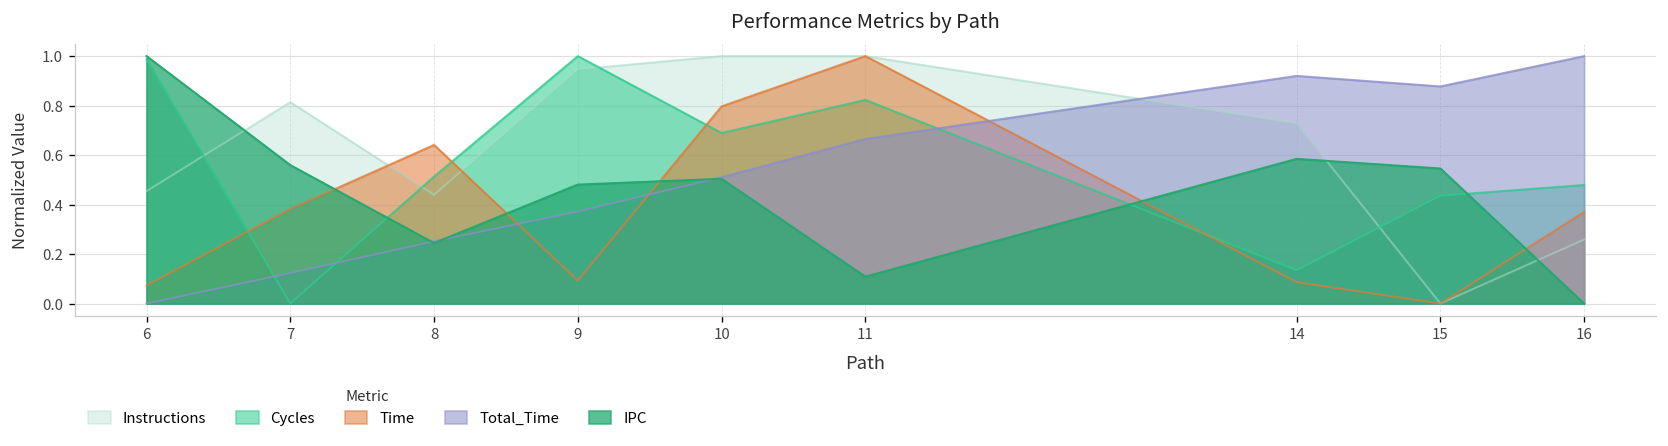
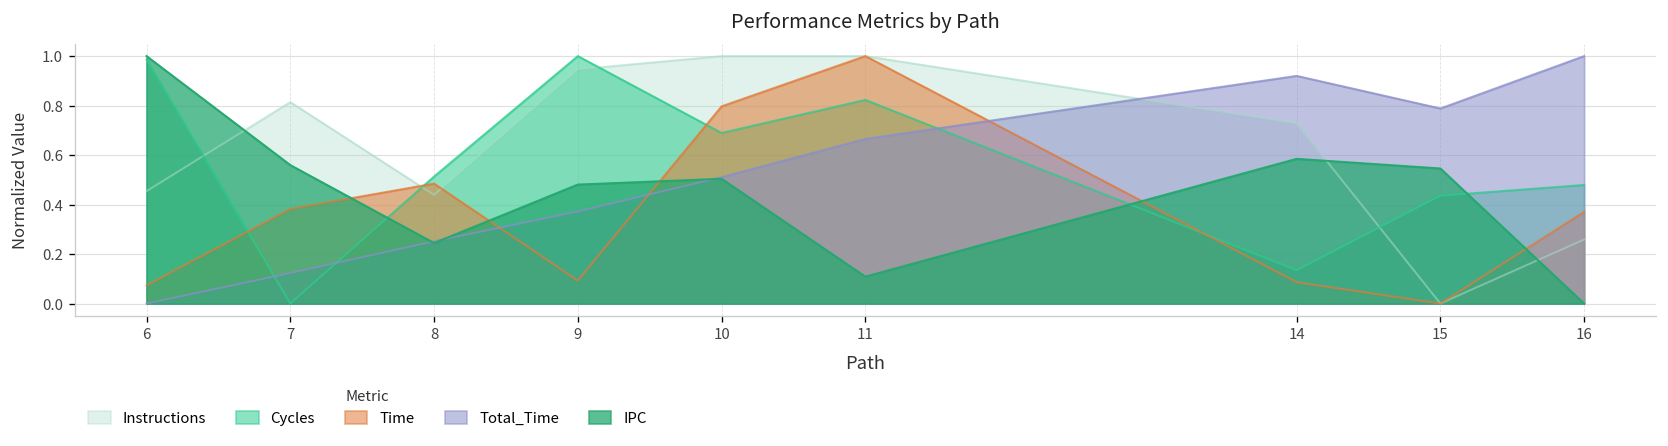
Time, 8: 0.64 -> 0.48
Total_Time, 15: 0.88 -> 0.79
